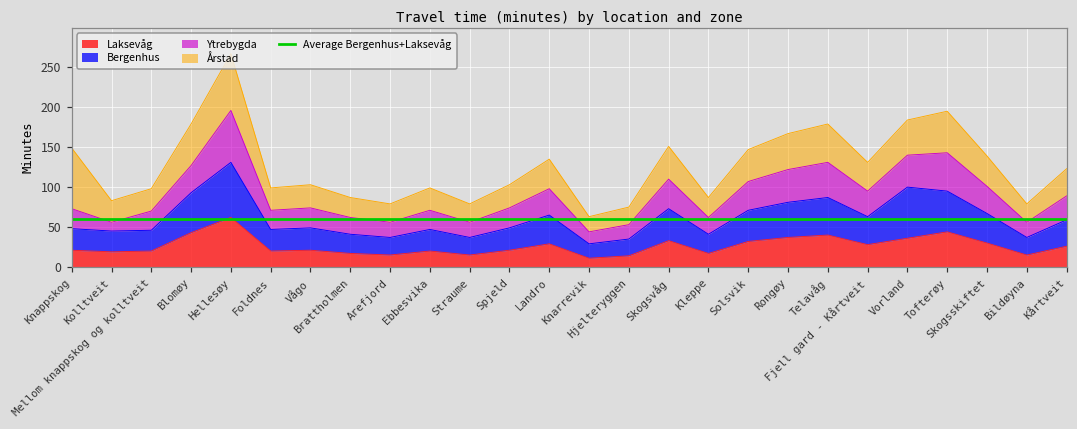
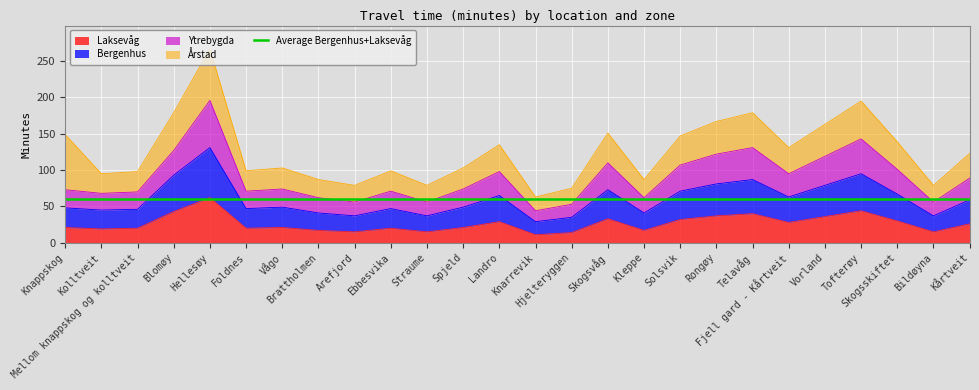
Ytrebygda, Kolltveit: 10 -> 20
Bergenhus, Vorland: 60 -> 40
